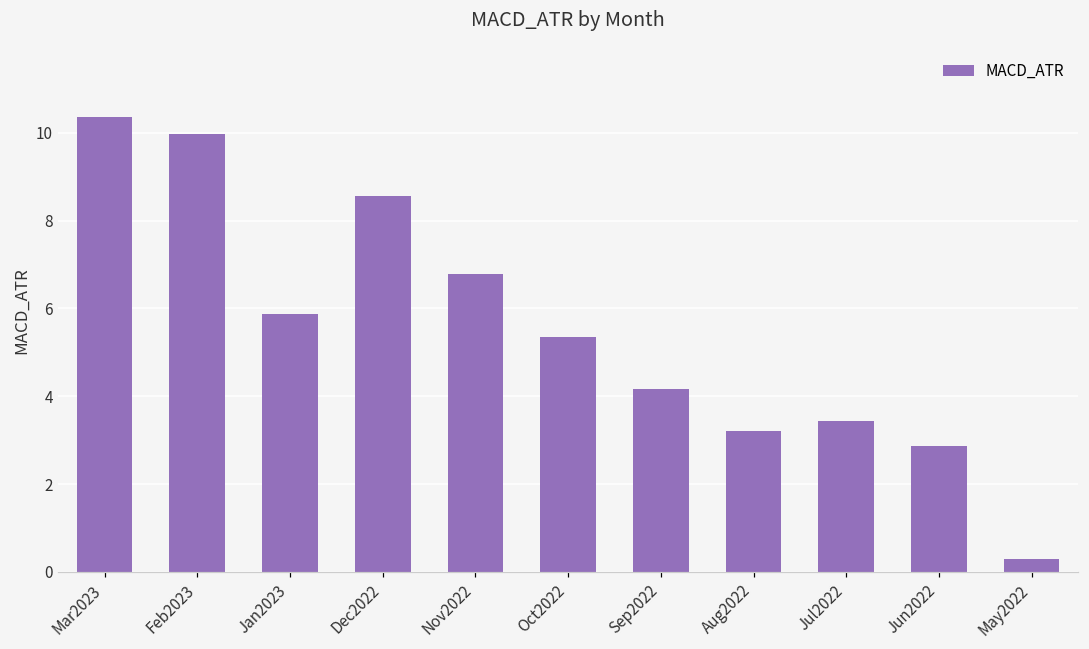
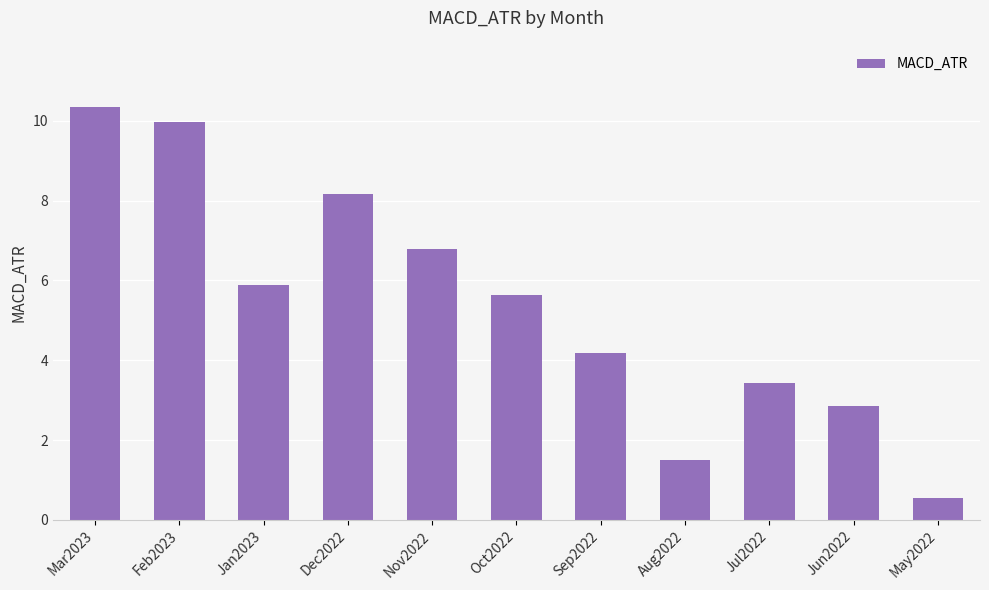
Dec2022: 8.6 -> 8.2
Oct2022: 5.3 -> 5.6
Aug2022: 3.2 -> 1.5
May2022: 0.3 -> 0.5
